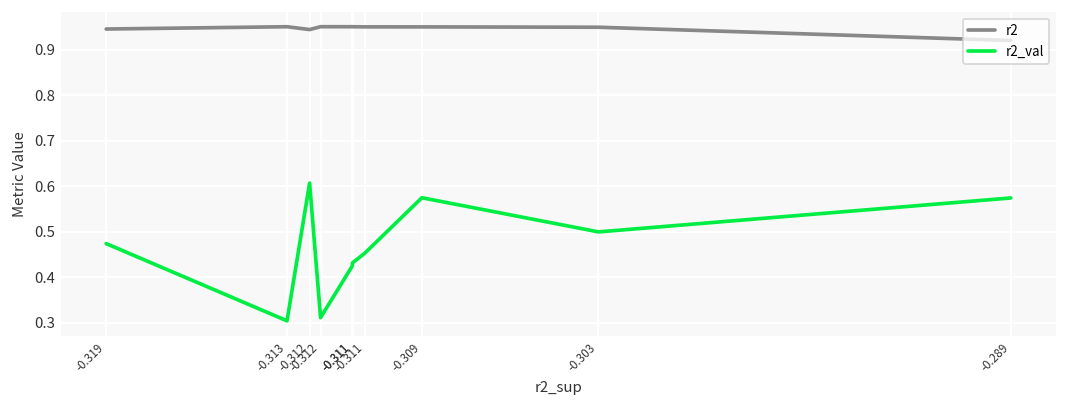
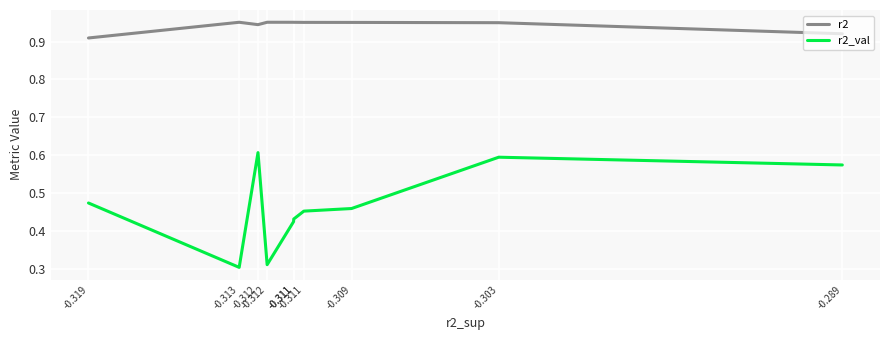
r2, -0.319: 0.95 -> 0.91
r2_val, -0.309: 0.57 -> 0.46
r2_val, -0.303: 0.50 -> 0.59
